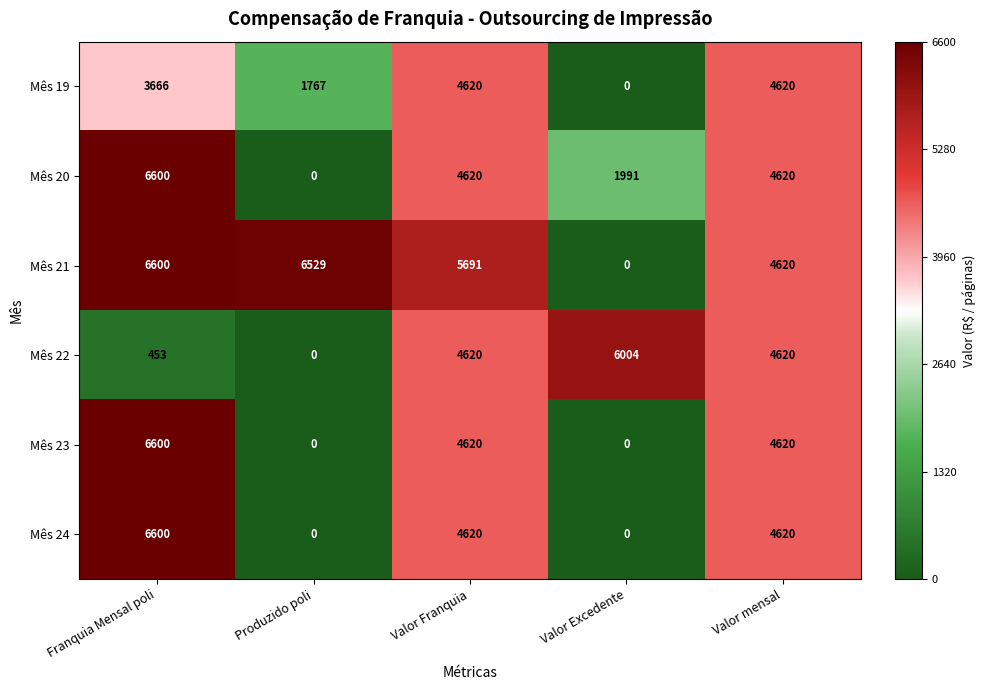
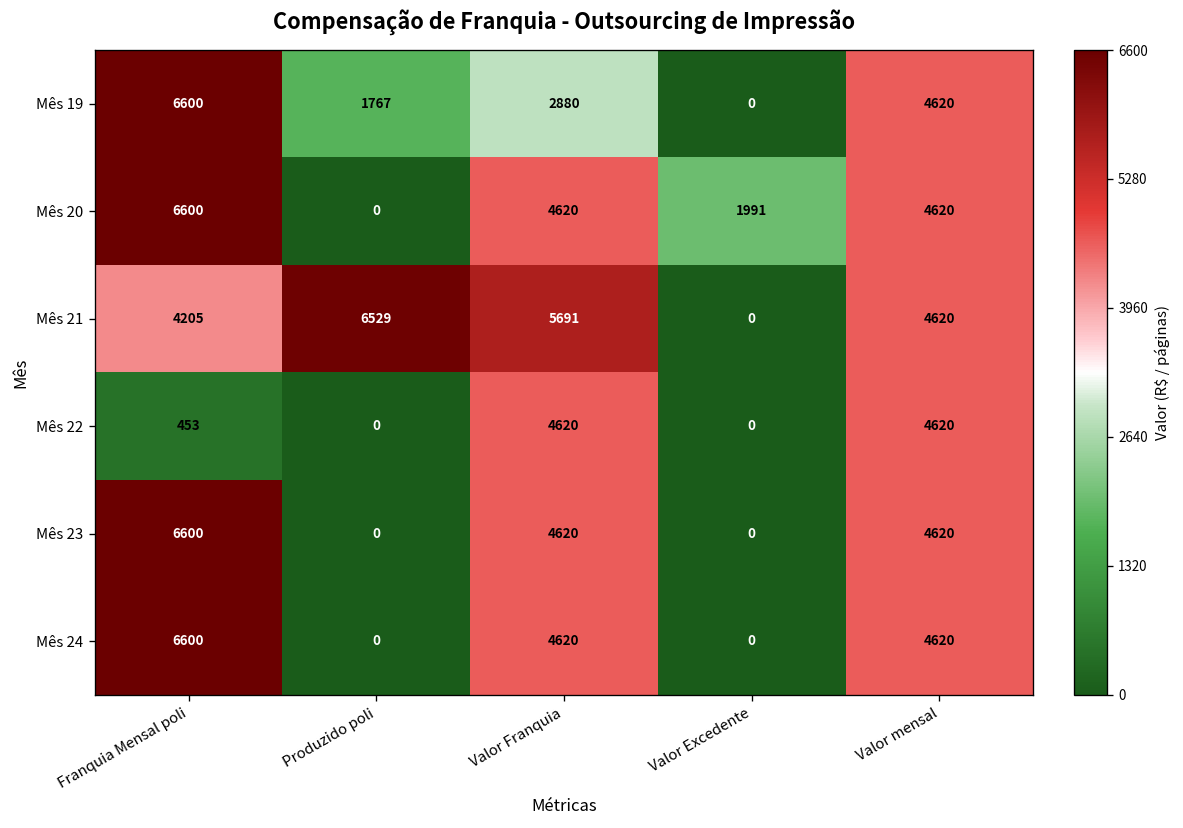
Mês 19, Franquia Mensal poli: 3666 -> 6600
Mês 19, Valor Franquia: 4620 -> 2880
Mês 21, Franquia Mensal poli: 6600 -> 4205
Mês 22, Valor Excedente: 6004 -> 0
